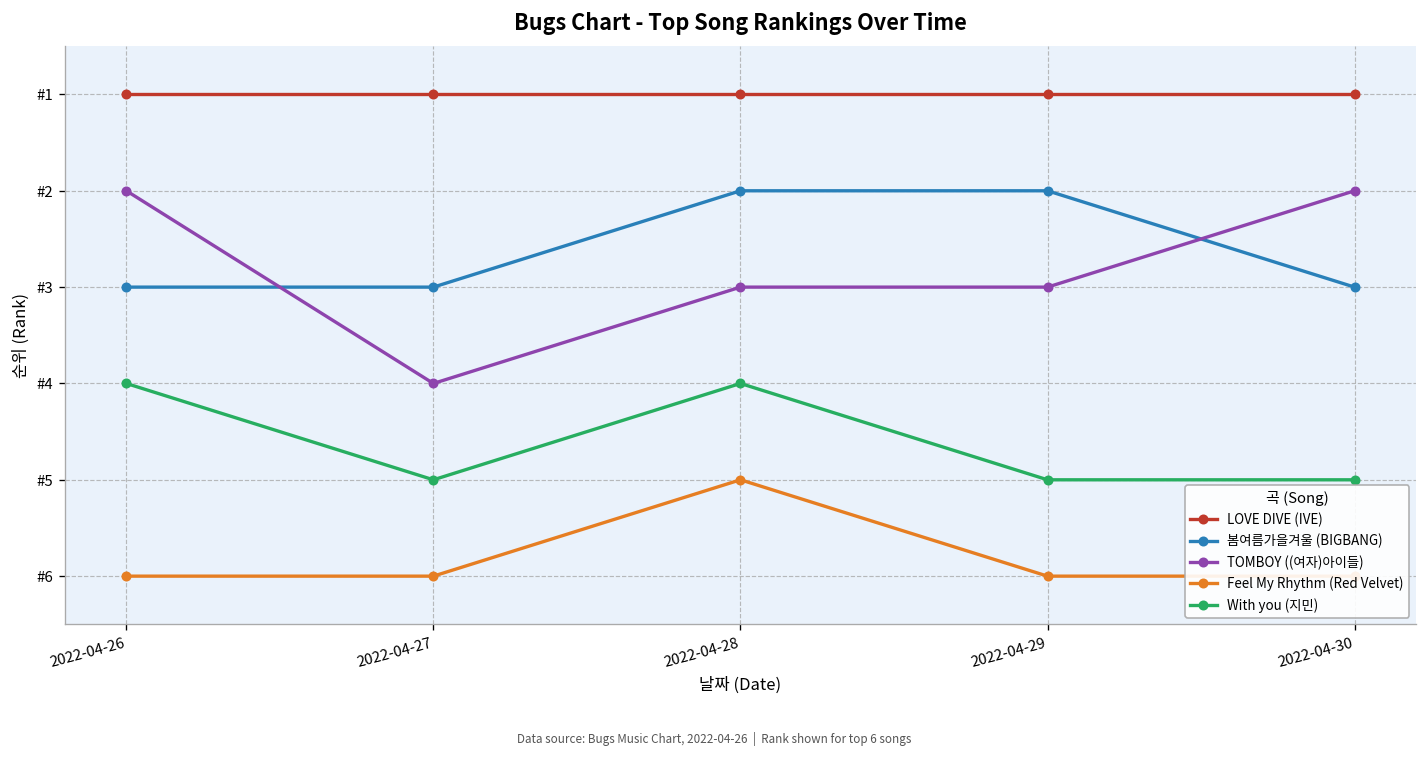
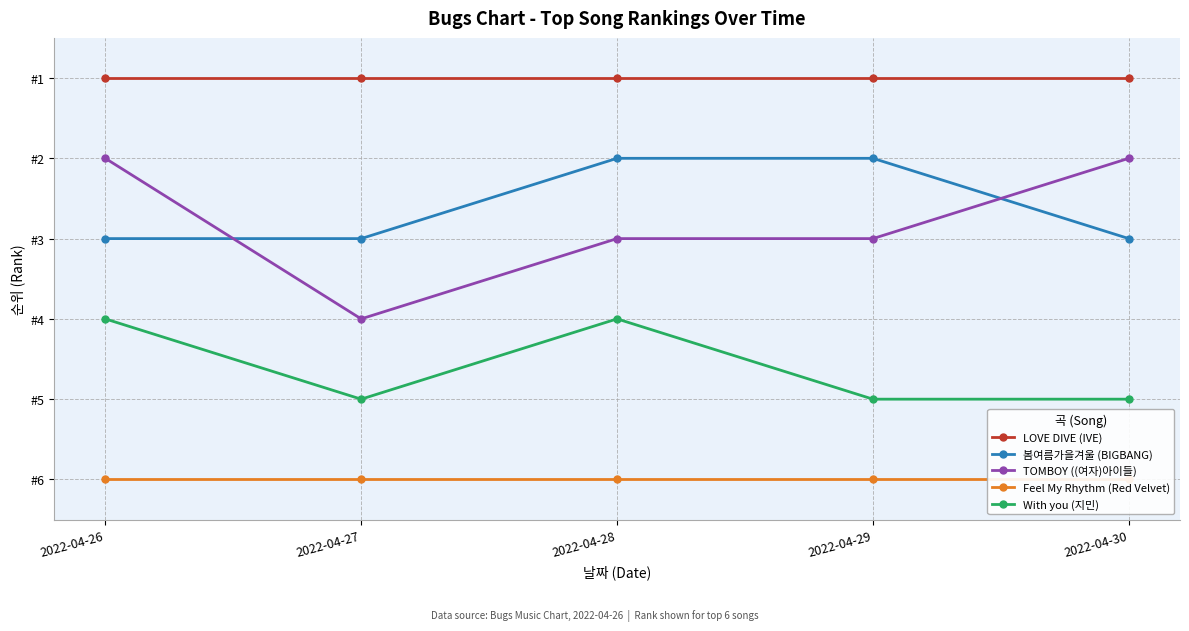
Feel My Rhythm (Red Velvet), 2022-04-28: #5 -> #6
